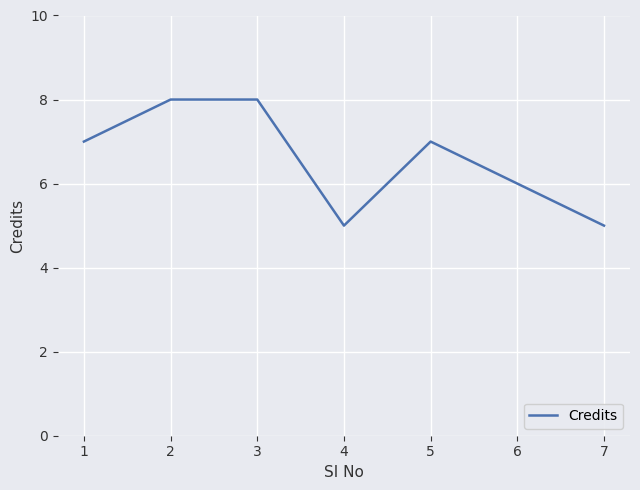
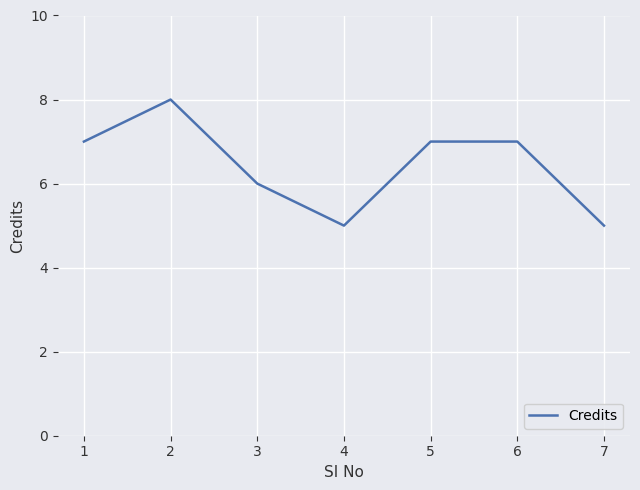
3: 8 -> 6
6: 6 -> 7
